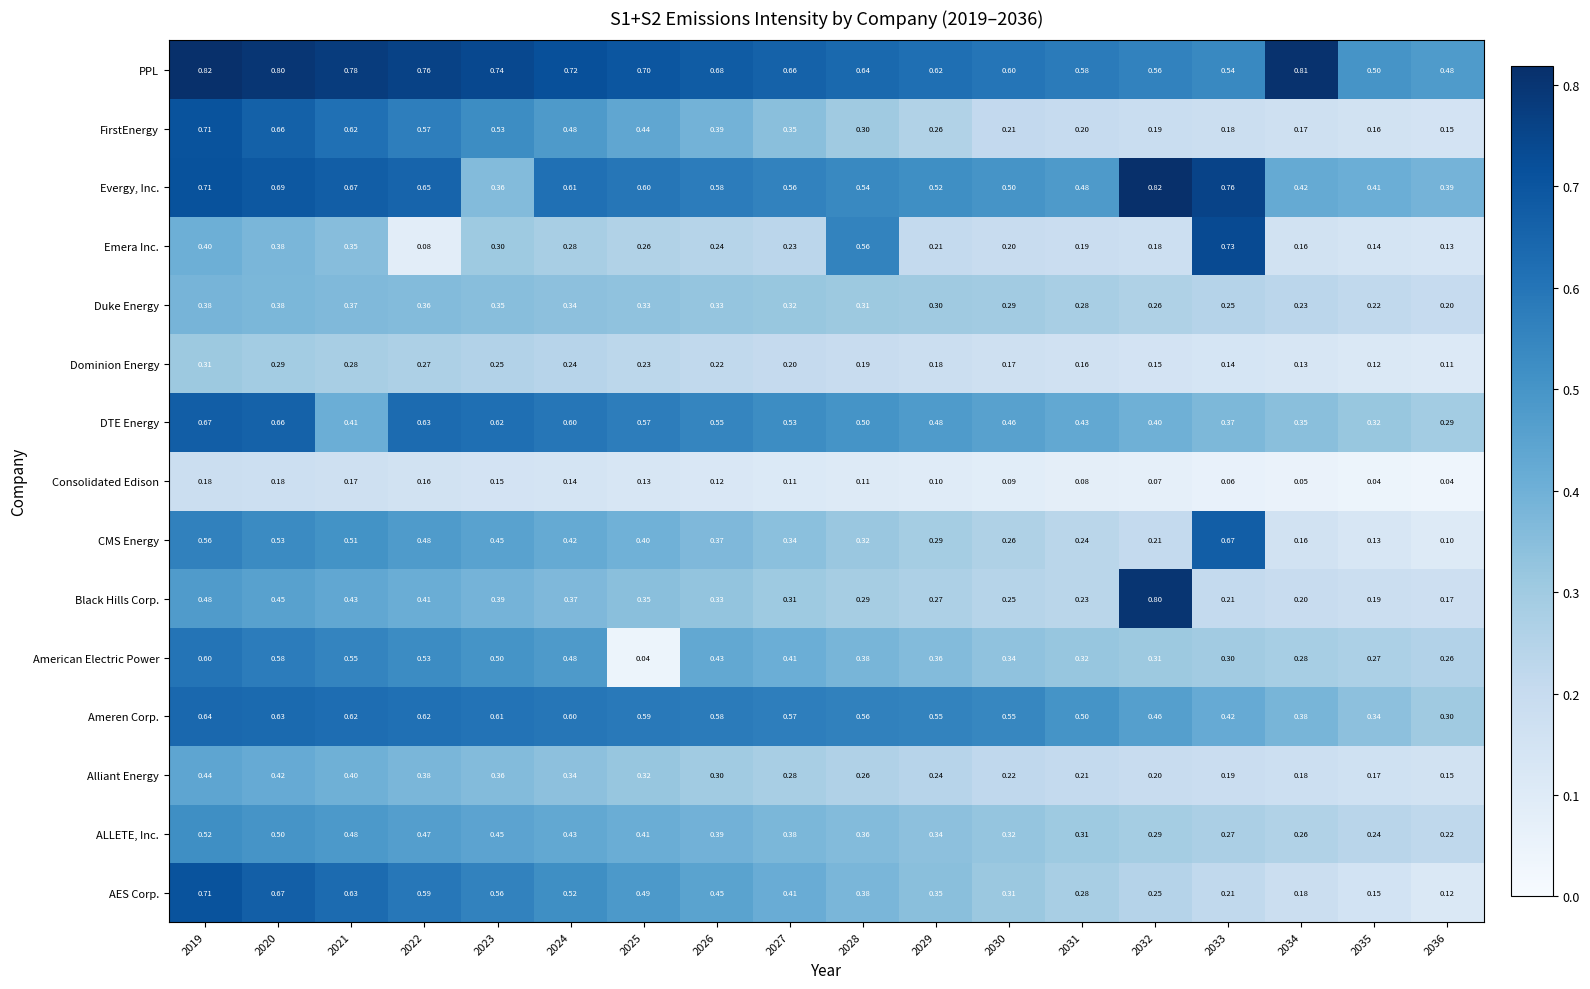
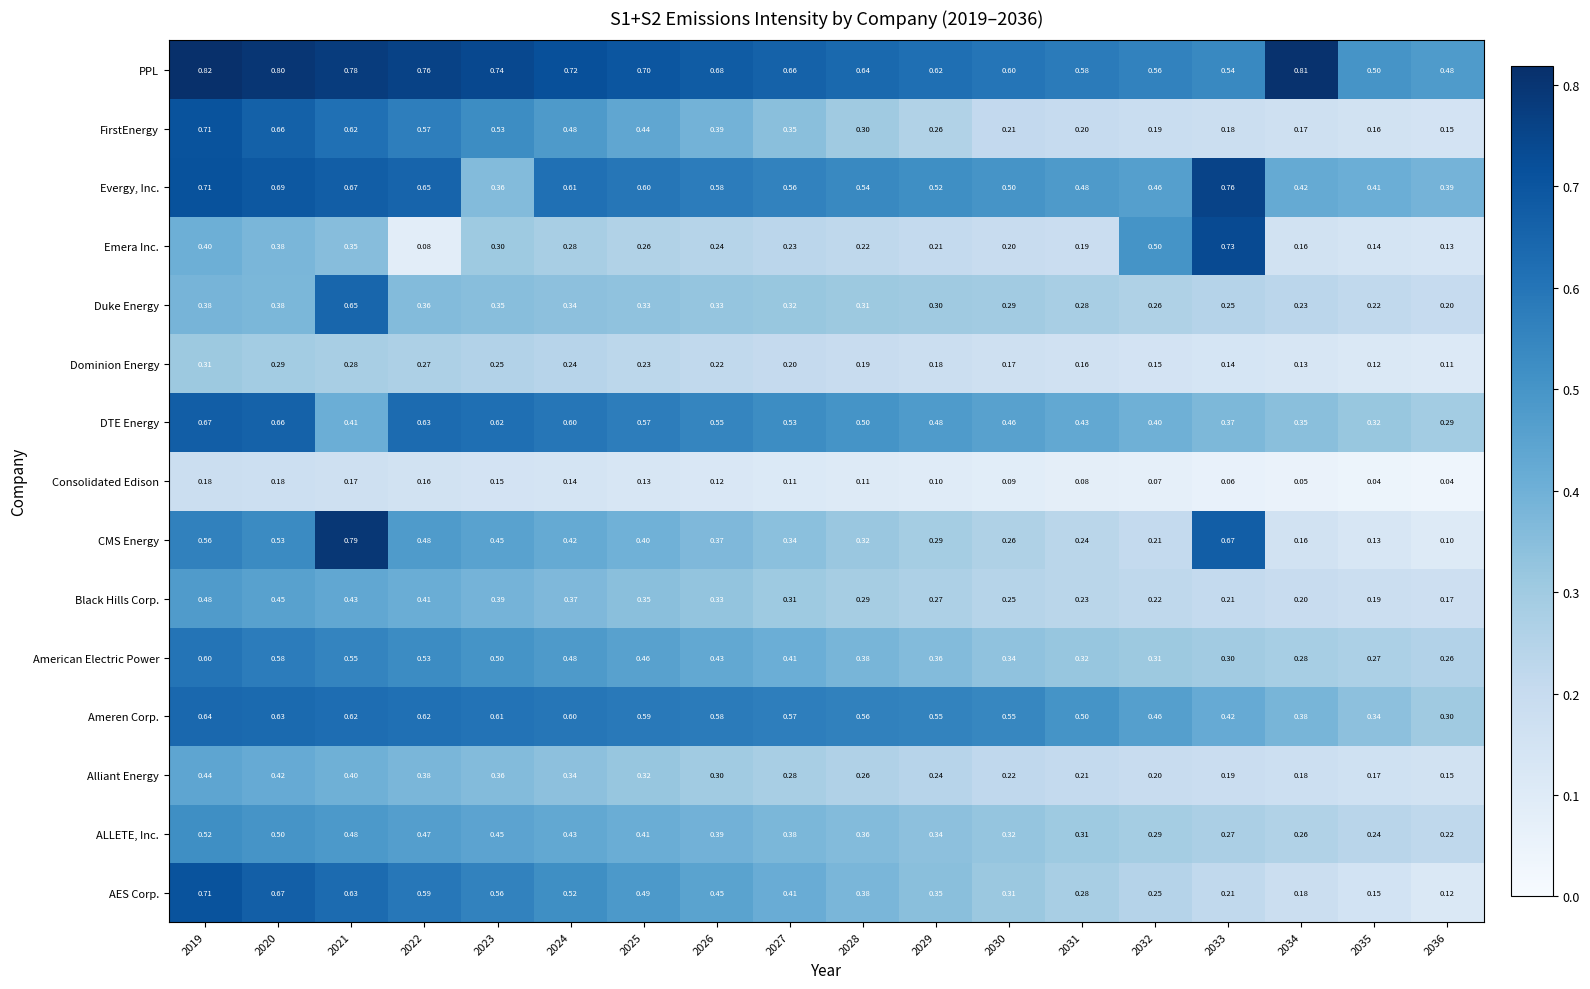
Evergy, Inc., 2032: 0.82 -> 0.46
Emera Inc., 2028: 0.56 -> 0.22
Emera Inc., 2032: 0.18 -> 0.50
Duke Energy, 2021: 0.37 -> 0.65
CMS Energy, 2021: 0.51 -> 0.79
Black Hills Corp., 2032: 0.80 -> 0.22
American Electric Power, 2025: 0.04 -> 0.46
